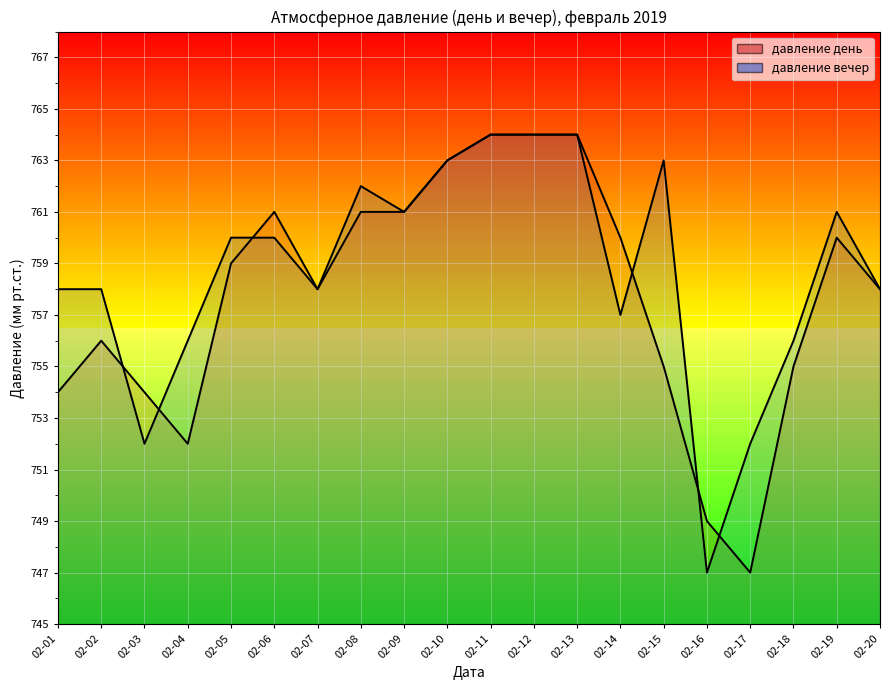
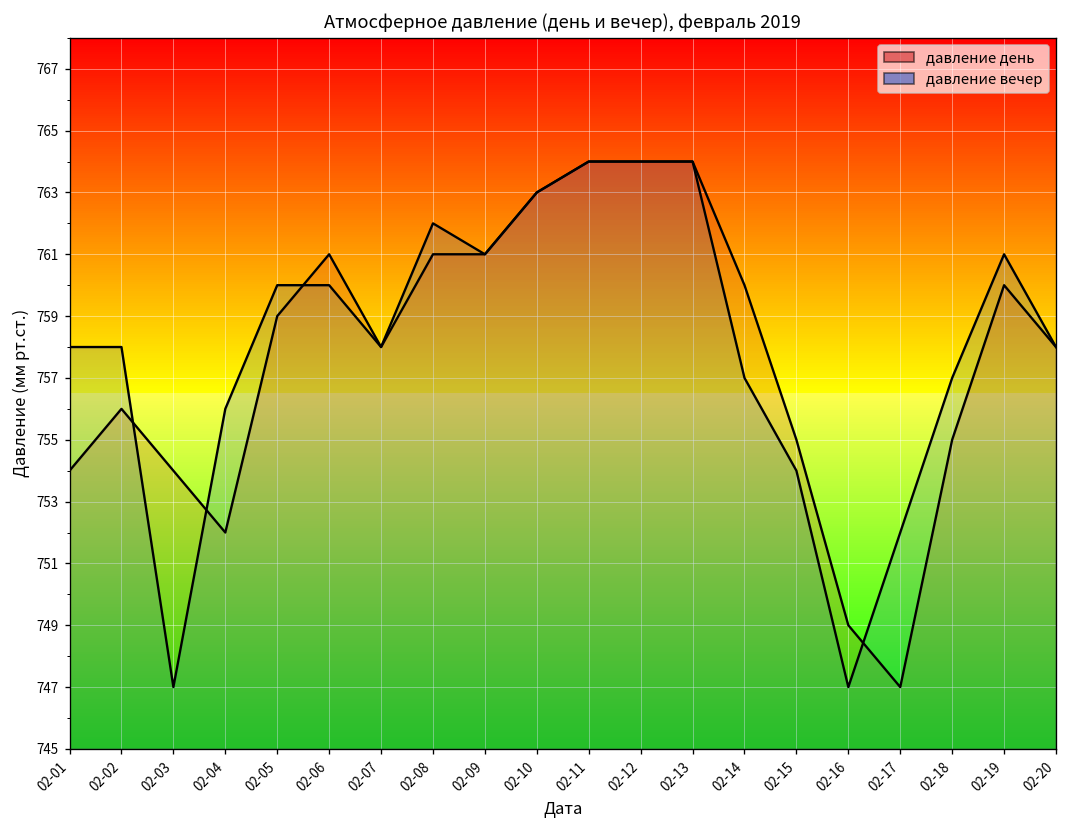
давление вечер, 02-03: 752 -> 747
давление вечер, 02-15: 763 -> 754
давление вечер, 02-18: 756 -> 757
